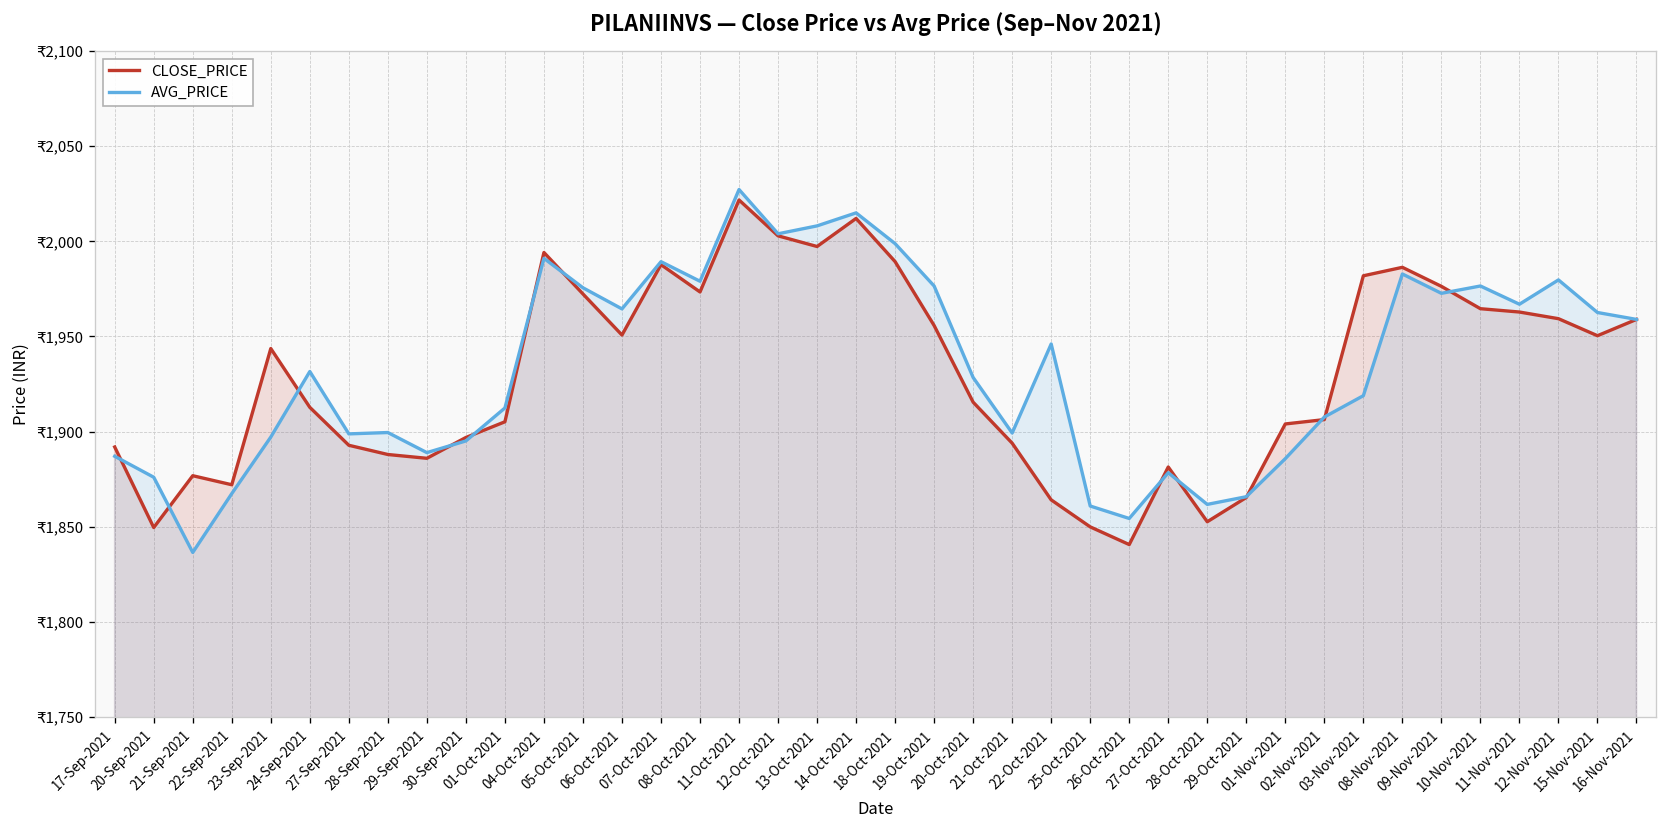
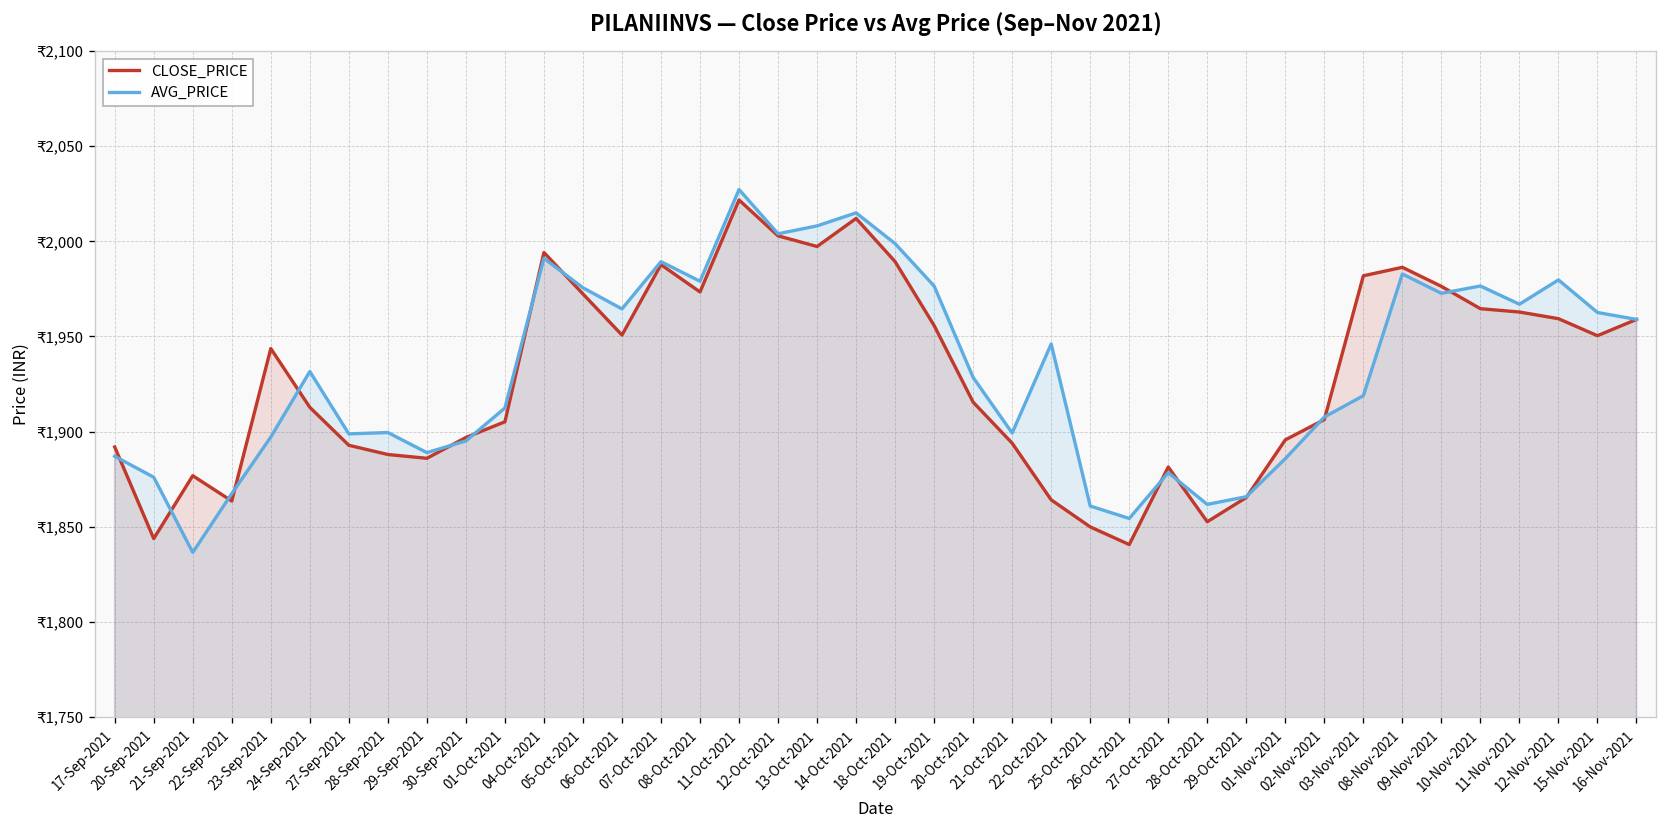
CLOSE_PRICE, 20-Sep-2021: ₹1,850 -> ₹1,844
CLOSE_PRICE, 22-Sep-2021: ₹1,872 -> ₹1,864
CLOSE_PRICE, 01-Nov-2021: ₹1,904 -> ₹1,896
